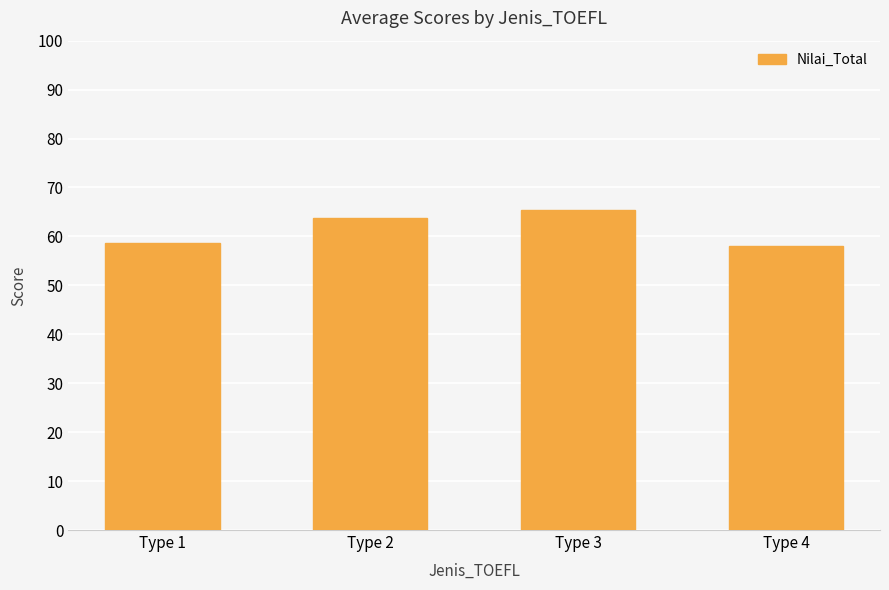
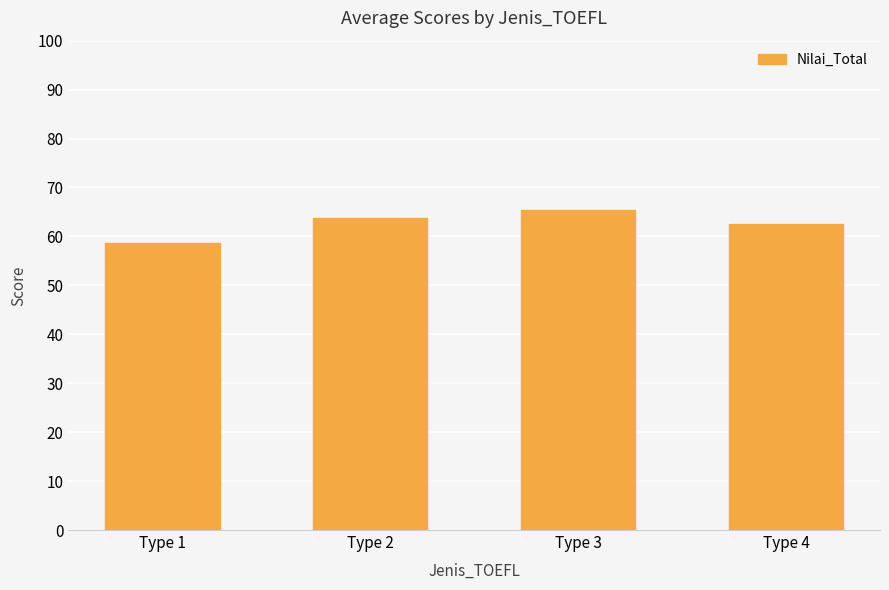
Type 4: 58 -> 63
